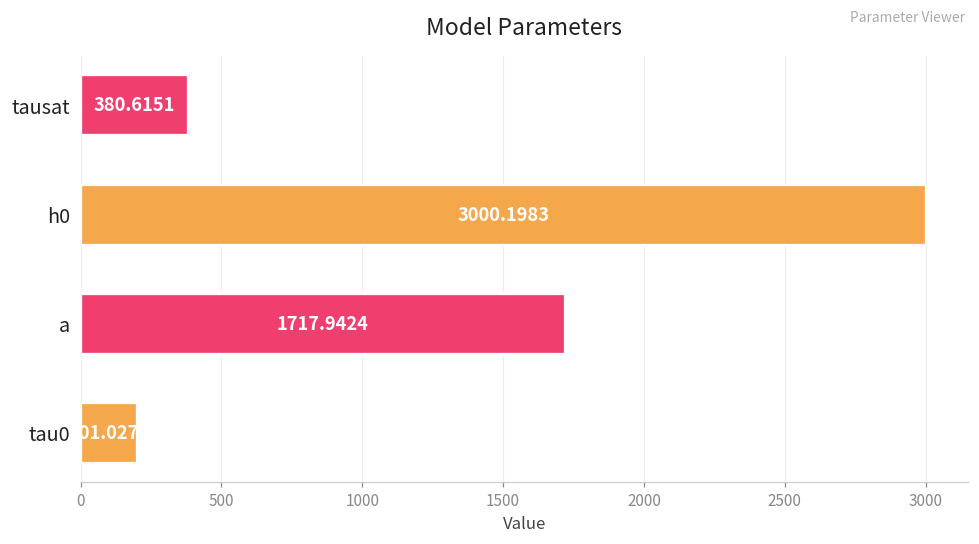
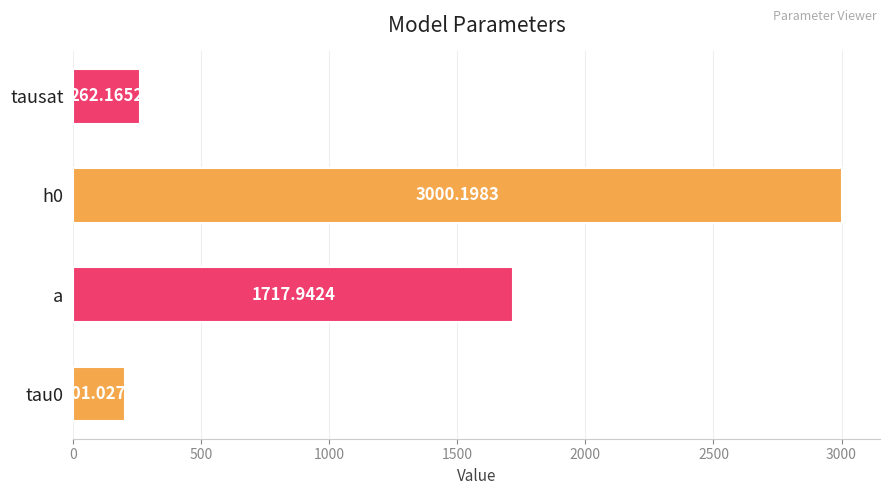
tausat: 380.6151 -> 262.1652
